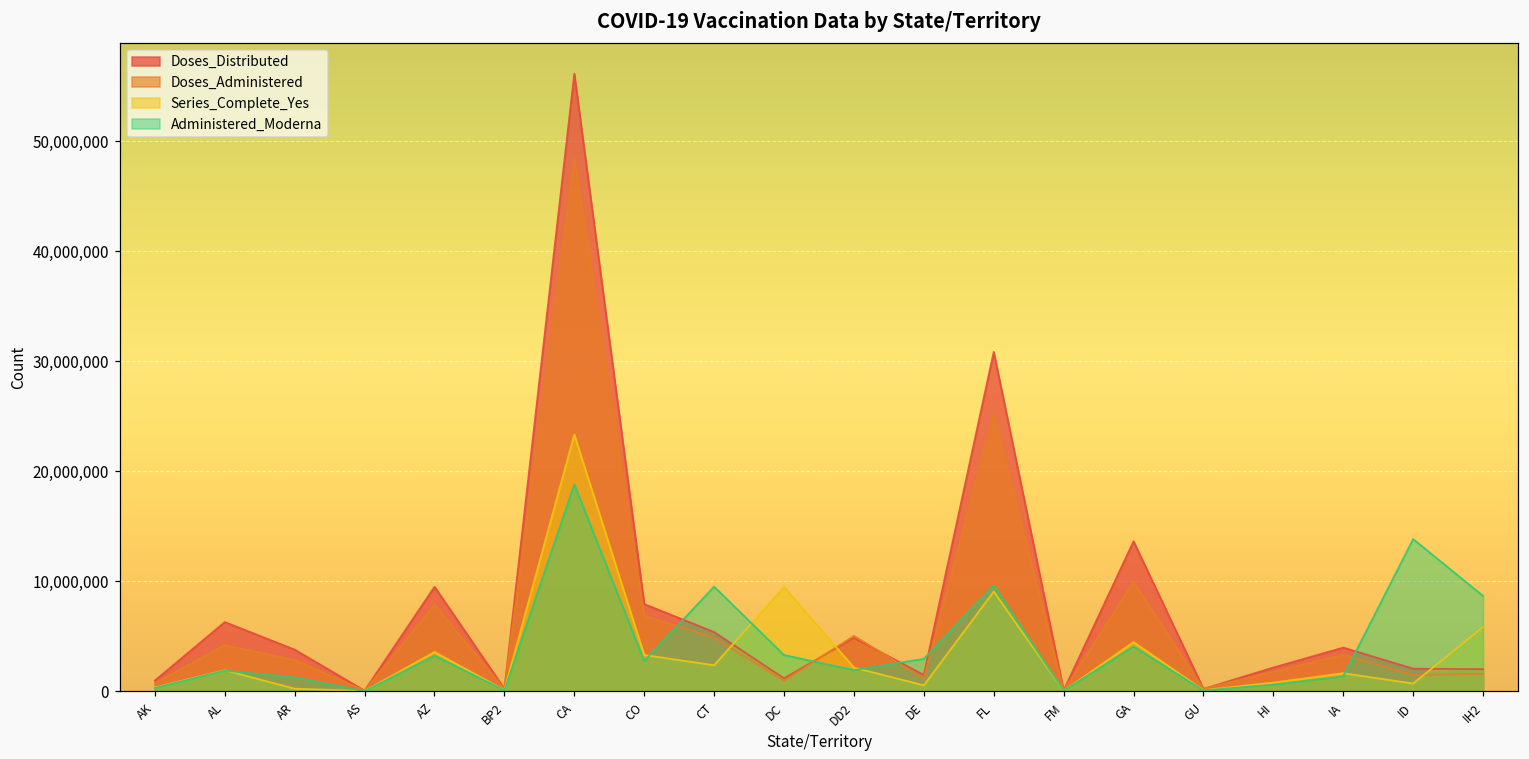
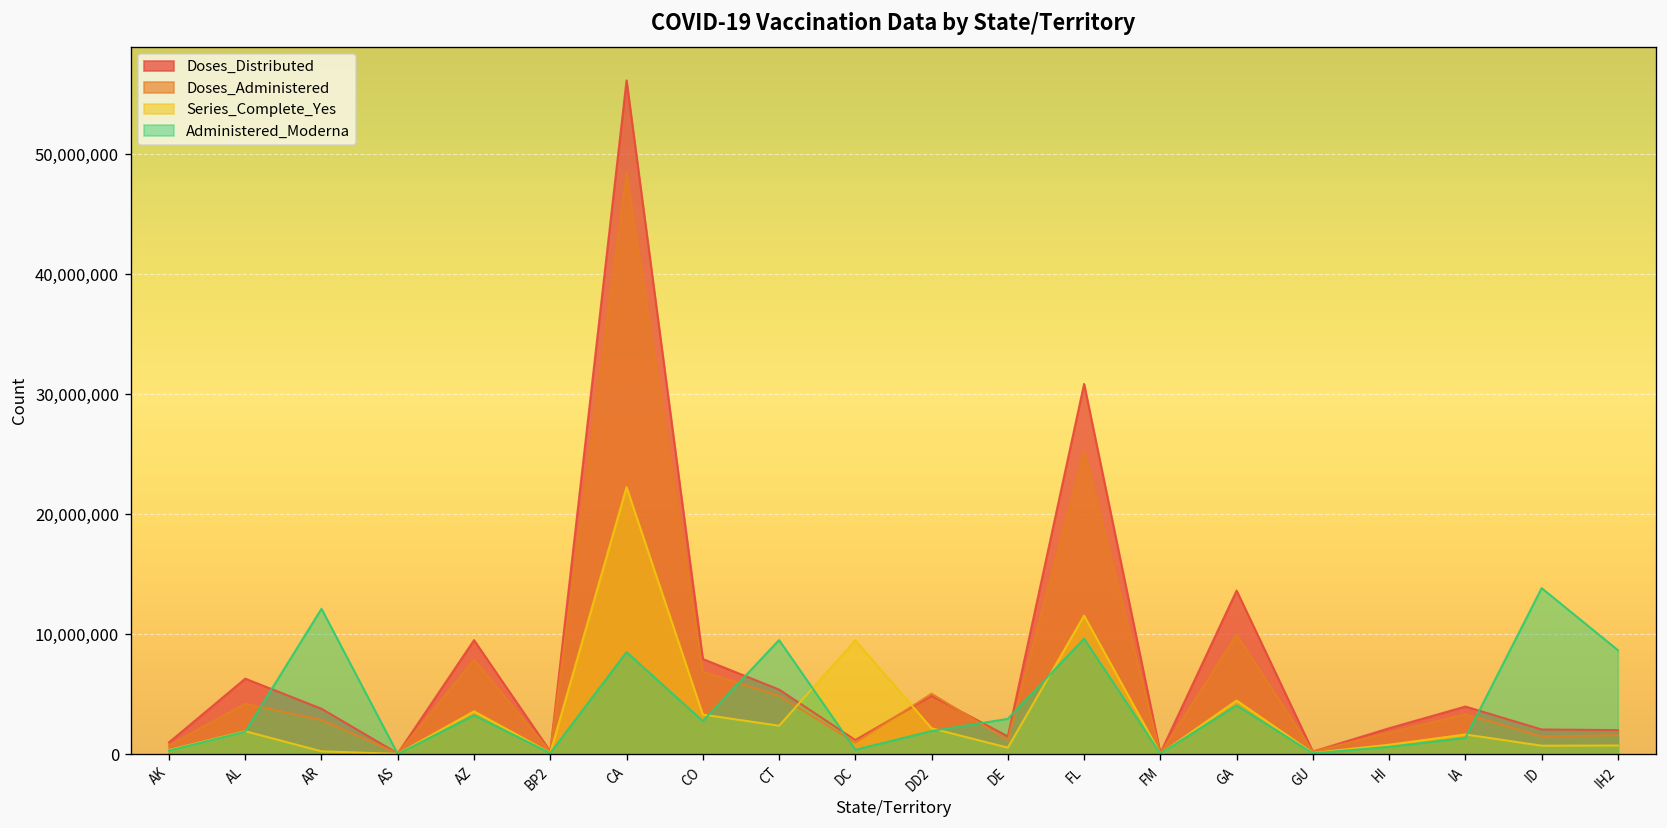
Administered_Moderna, AR: 1,000,000 -> 12,000,000
Series_Complete_Yes, CA: 23,000,000 -> 22,000,000
Administered_Moderna, CA: 19,000,000 -> 9,000,000
Administered_Moderna, DC: 3,000,000 -> 0
Series_Complete_Yes, FL: 9,000,000 -> 12,000,000
Series_Complete_Yes, IH2: 6,000,000 -> 1,000,000
